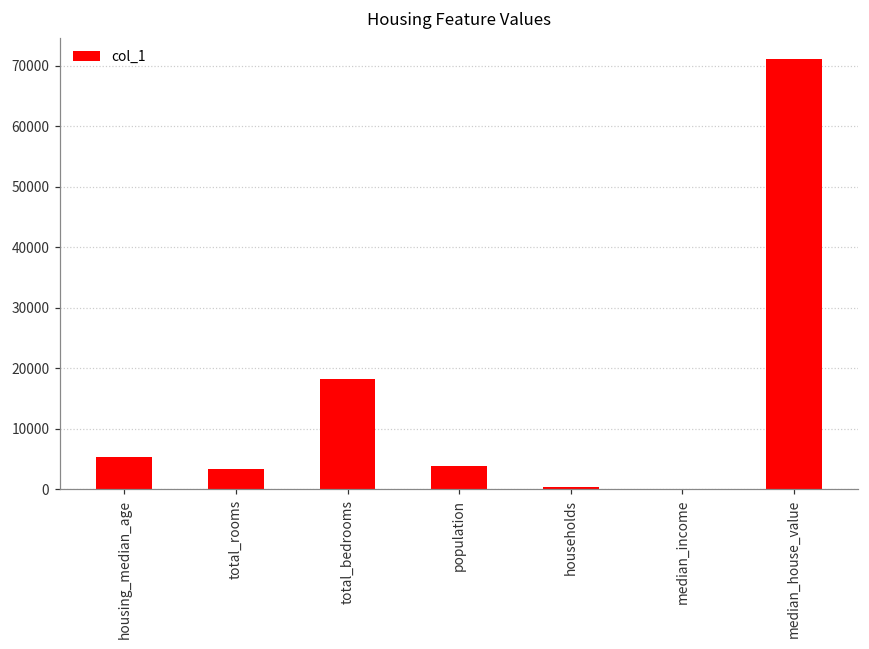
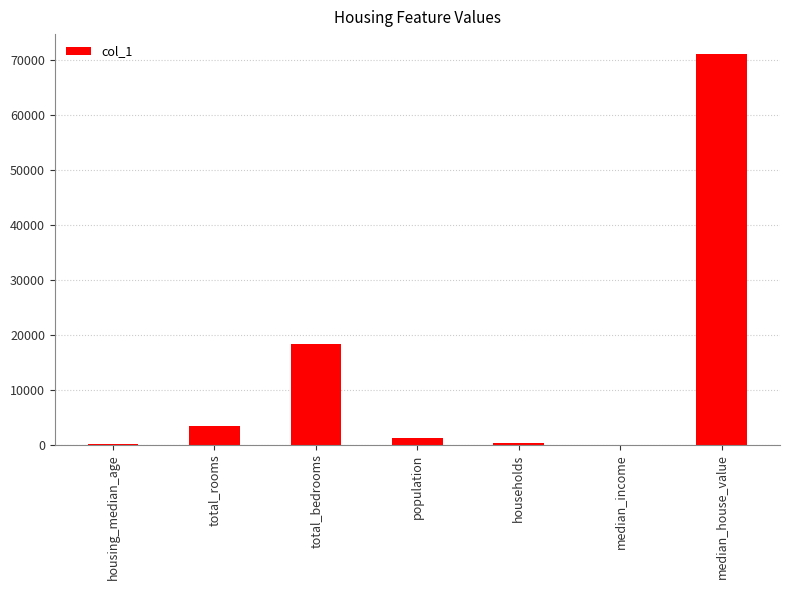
housing_median_age: 5000 -> 0
population: 4000 -> 1000
